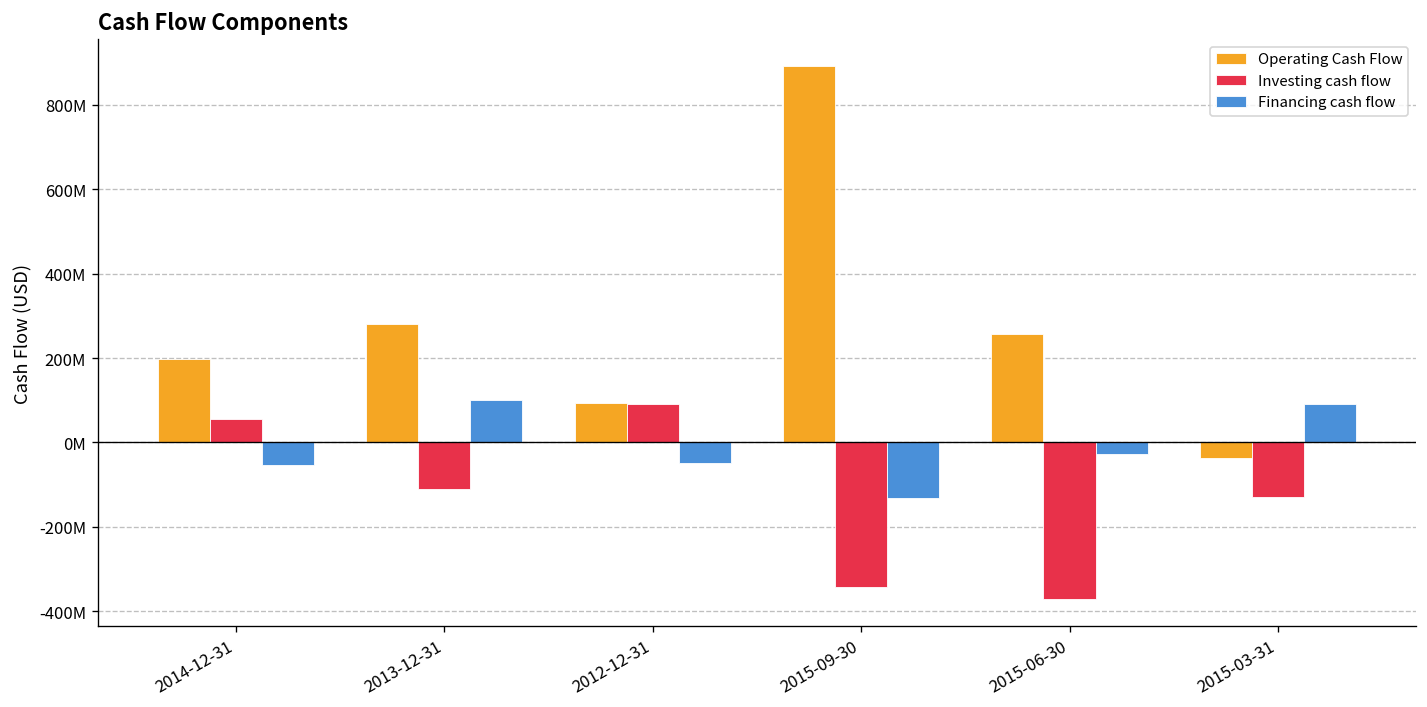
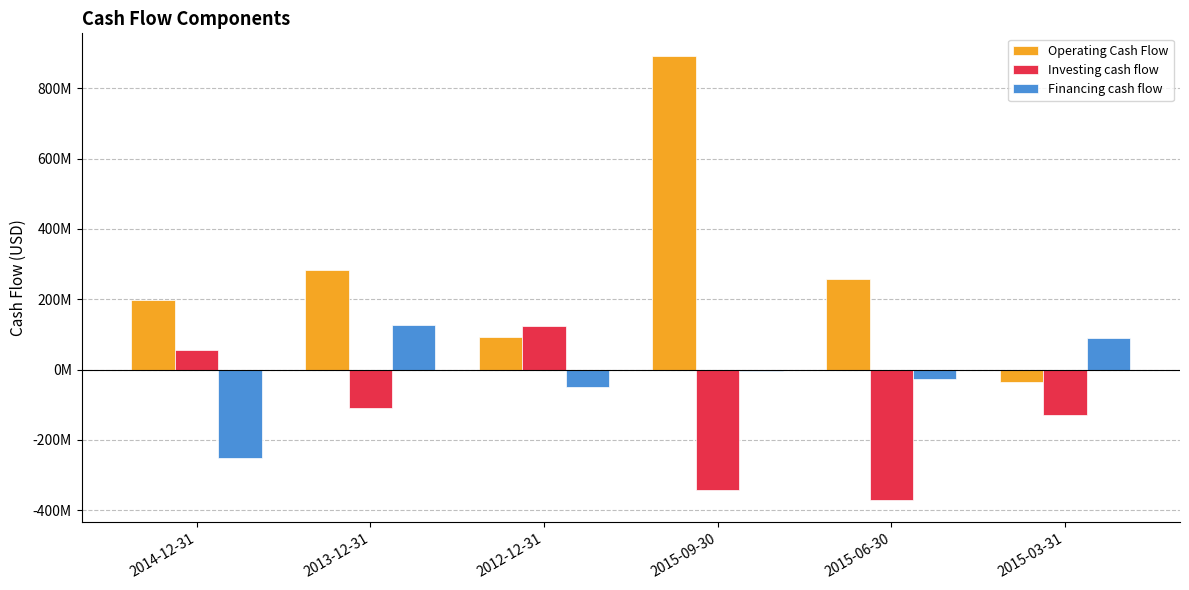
Financing cash flow, 2014-12-31: -50000000 -> -250000000
Financing cash flow, 2013-12-31: 100000000 -> 130000000
Investing cash flow, 2012-12-31: 90000000 -> 120000000
Financing cash flow, 2015-09-30: -130000000 -> 0
